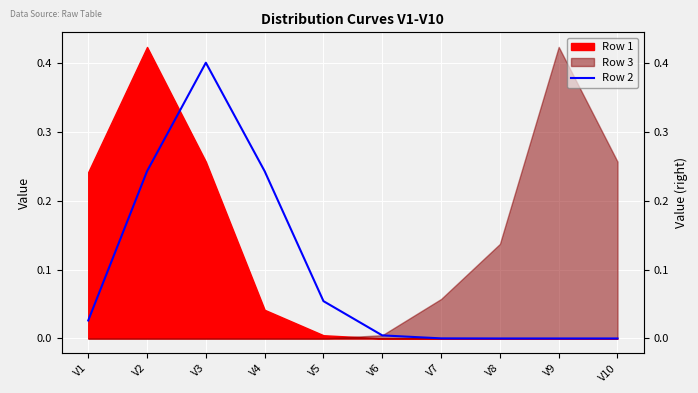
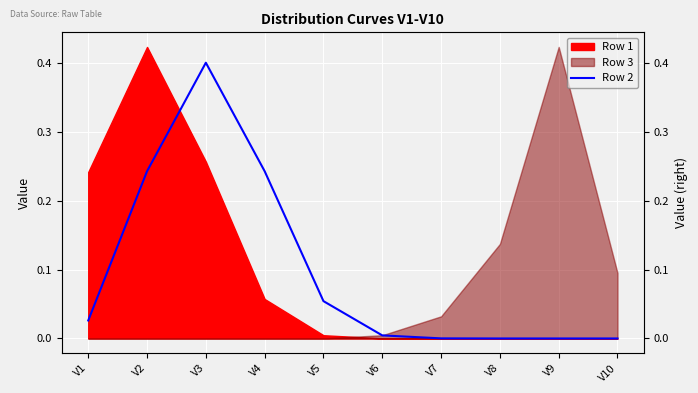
Row 1, V4: 0.04 -> 0.06
Row 3, V7: 0.06 -> 0.03
Row 3, V10: 0.26 -> 0.10
